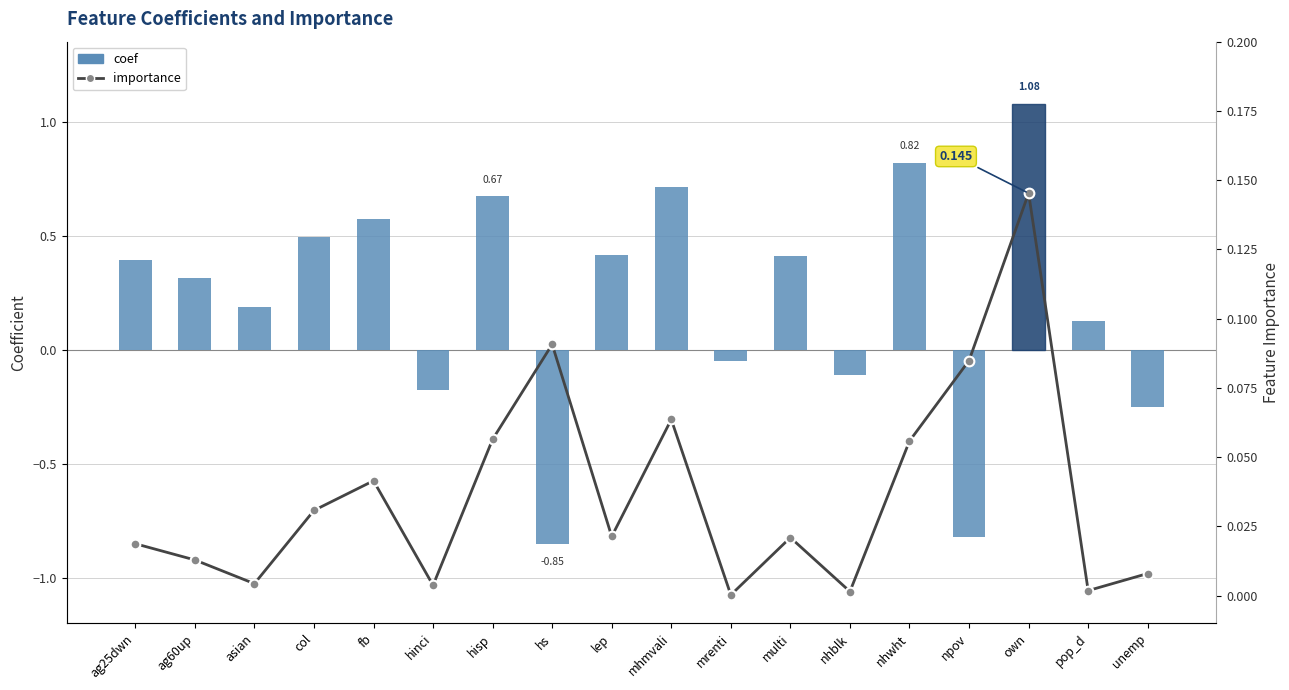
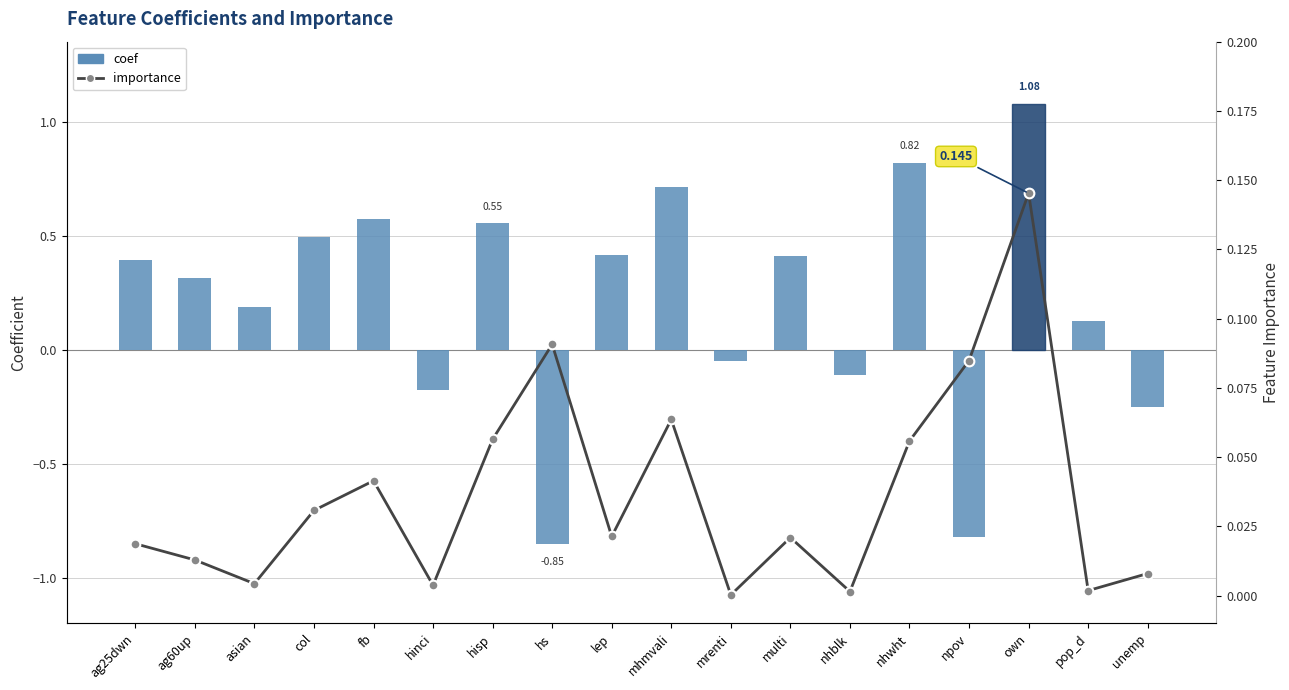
coef, hisp: 0.67 -> 0.55
